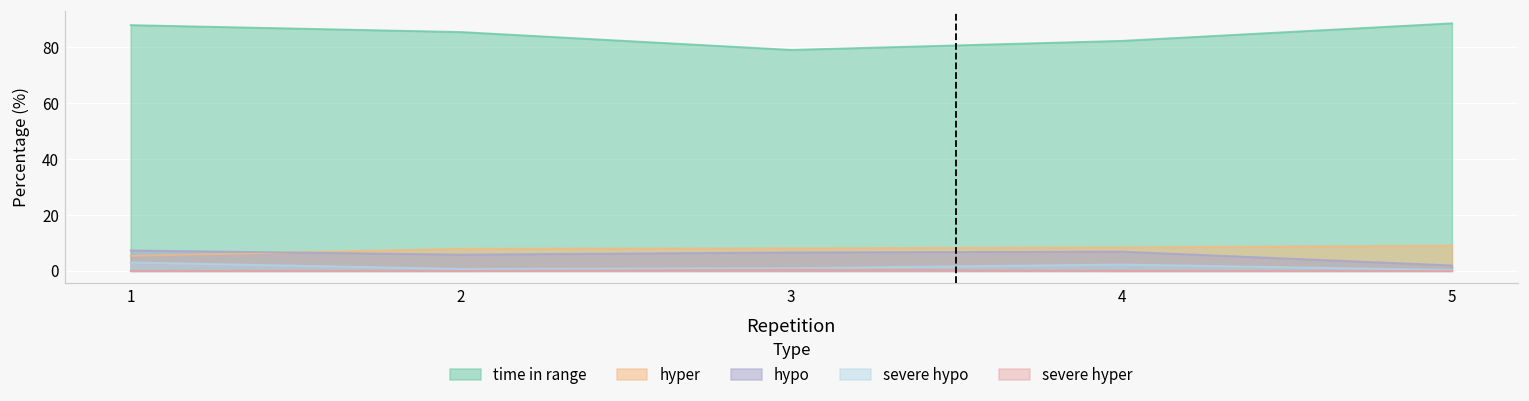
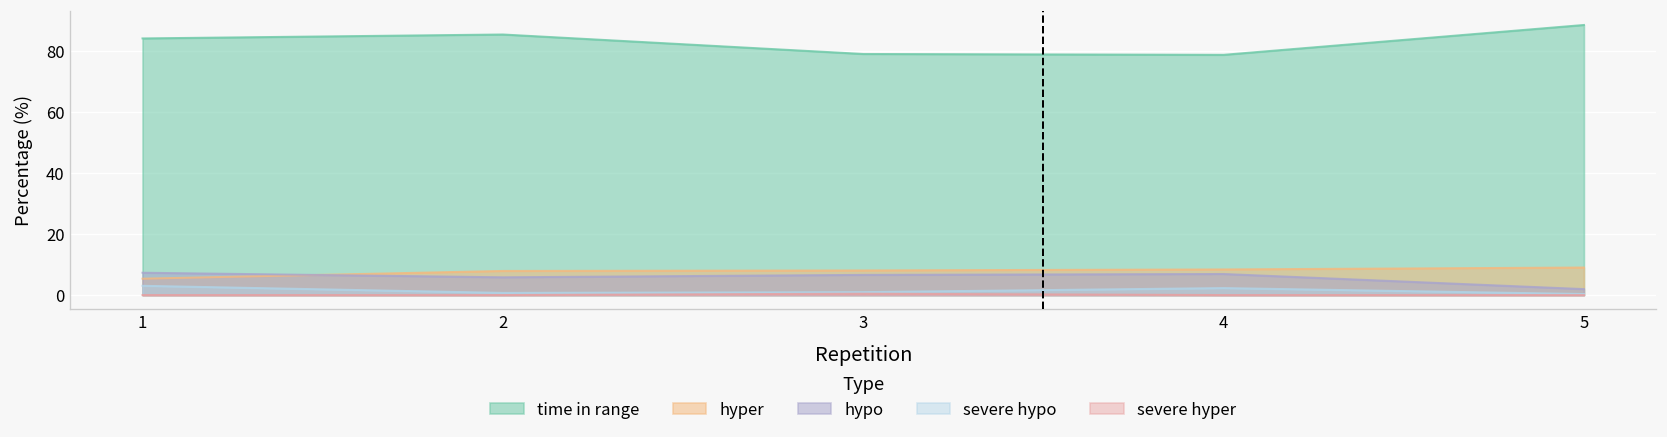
time in range, 1: 88 -> 84
time in range, 4: 82 -> 79
